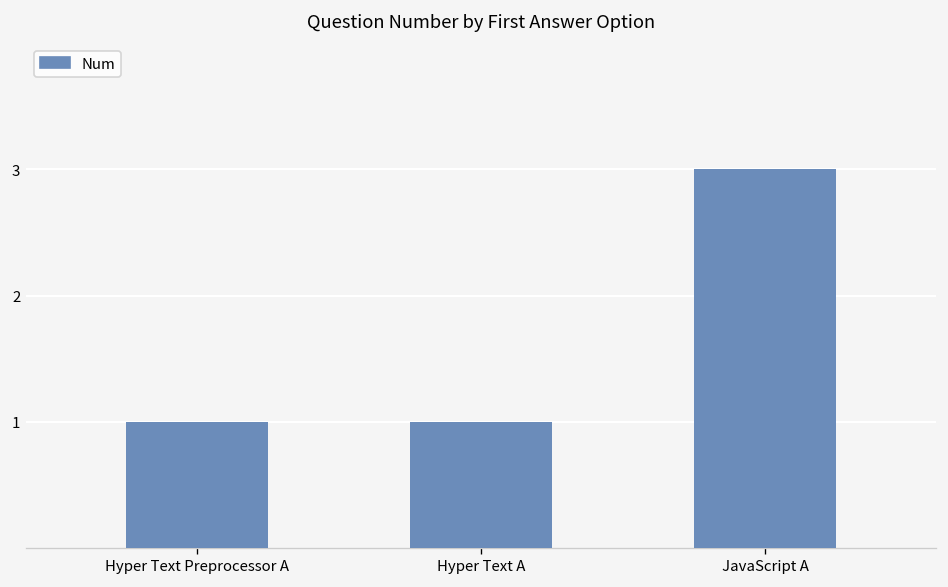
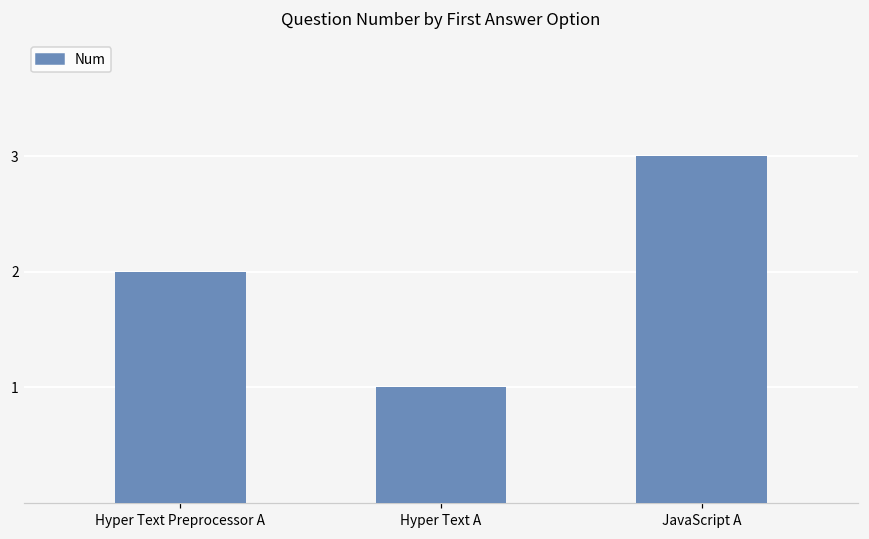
Hyper Text Preprocessor A: 1 -> 2
